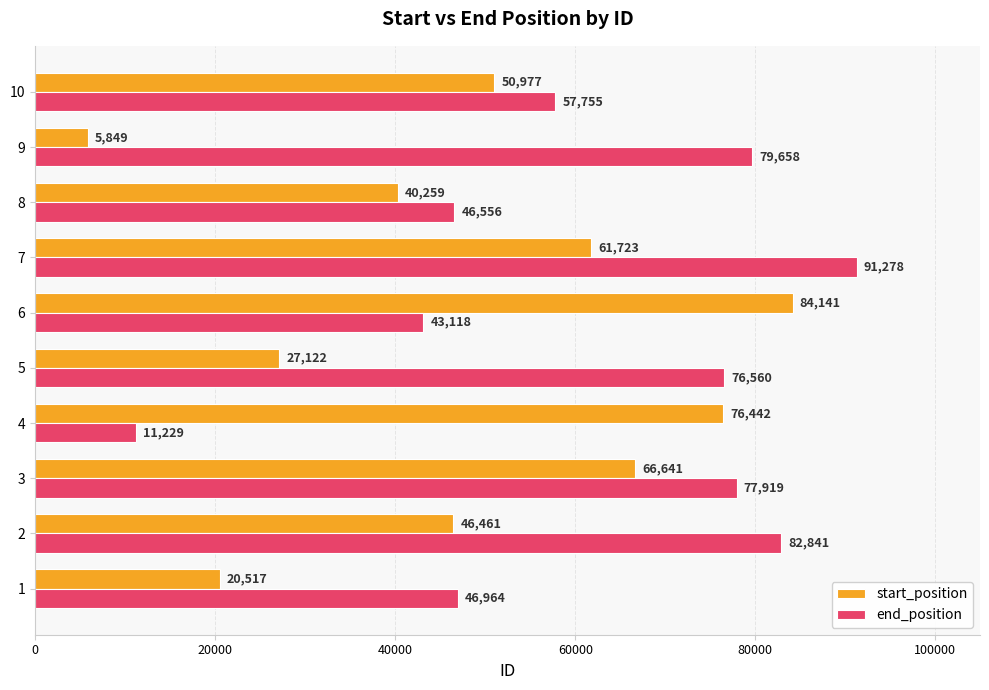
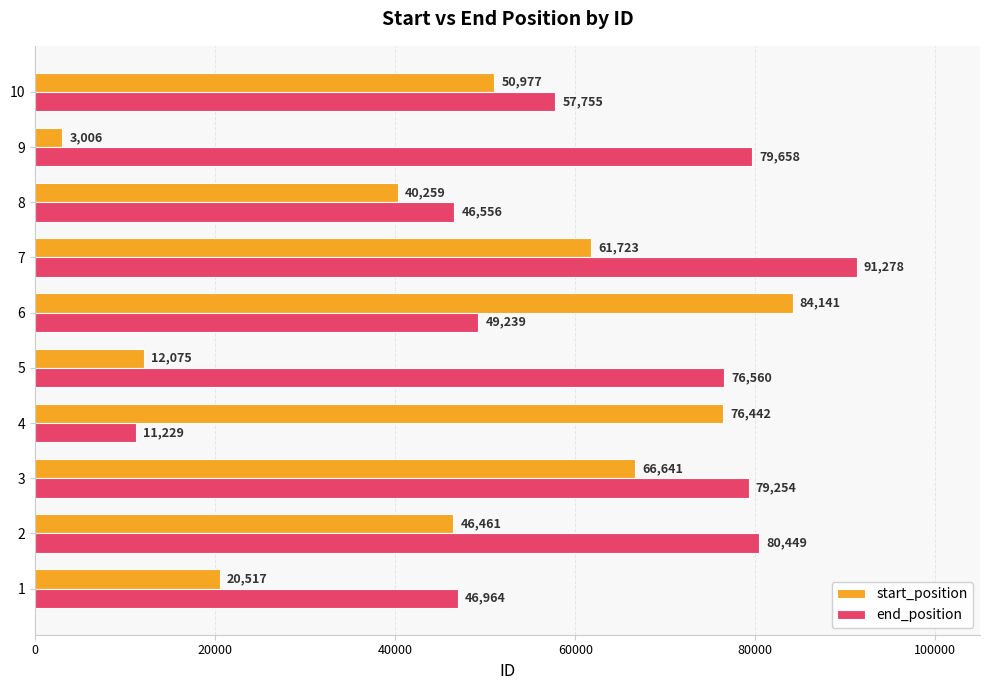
start_position, 9: 5,849 -> 3,006
end_position, 6: 43,118 -> 49,239
start_position, 5: 27,122 -> 12,075
end_position, 3: 77,919 -> 79,254
end_position, 2: 82,841 -> 80,449
